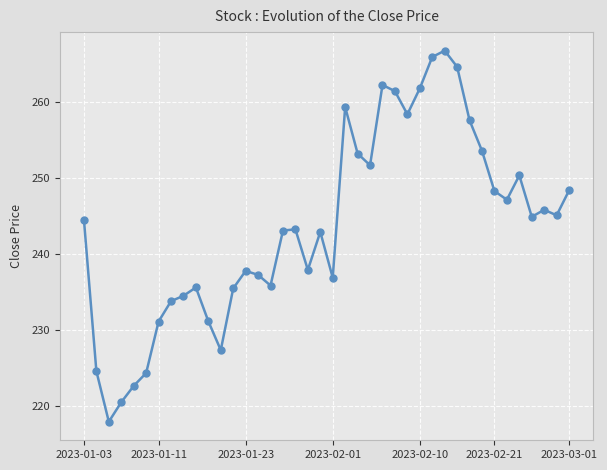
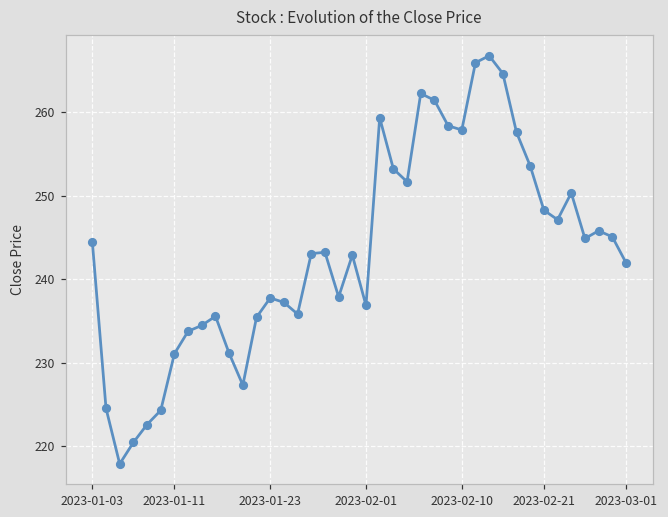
2023-02-10: 262 -> 258
2023-03-01: 248 -> 242
